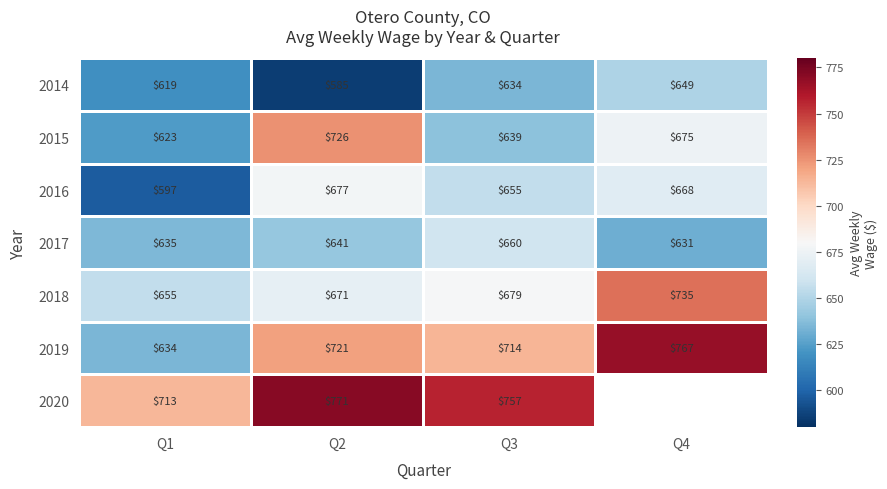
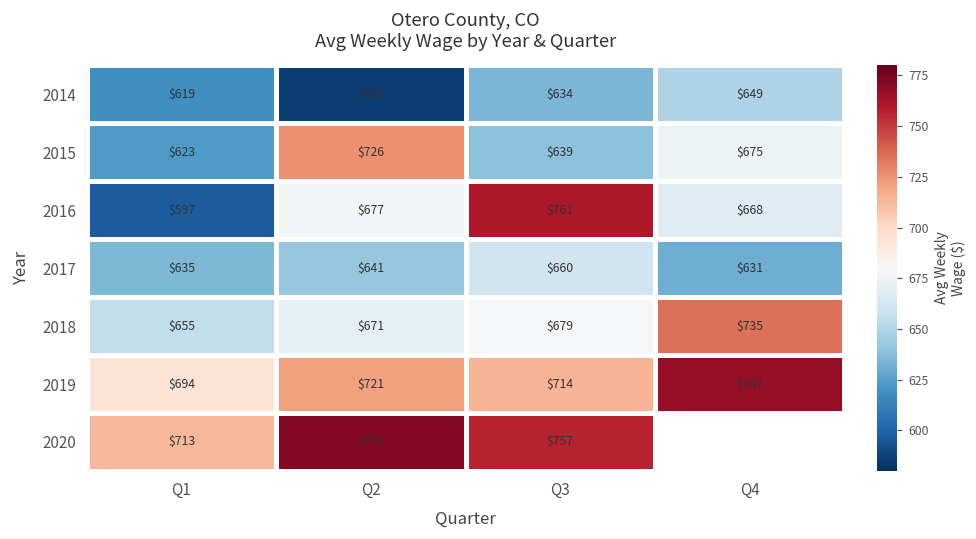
2016, Q3: $655 -> $761
2019, Q1: $634 -> $694
